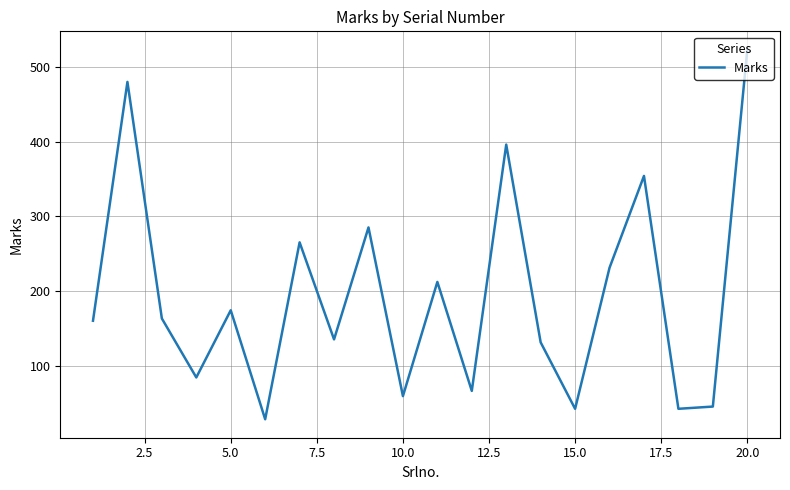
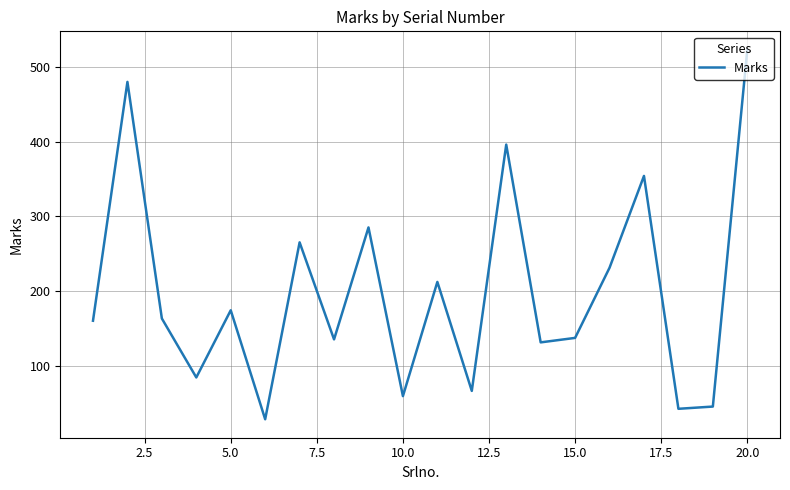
15.0: 40 -> 140
